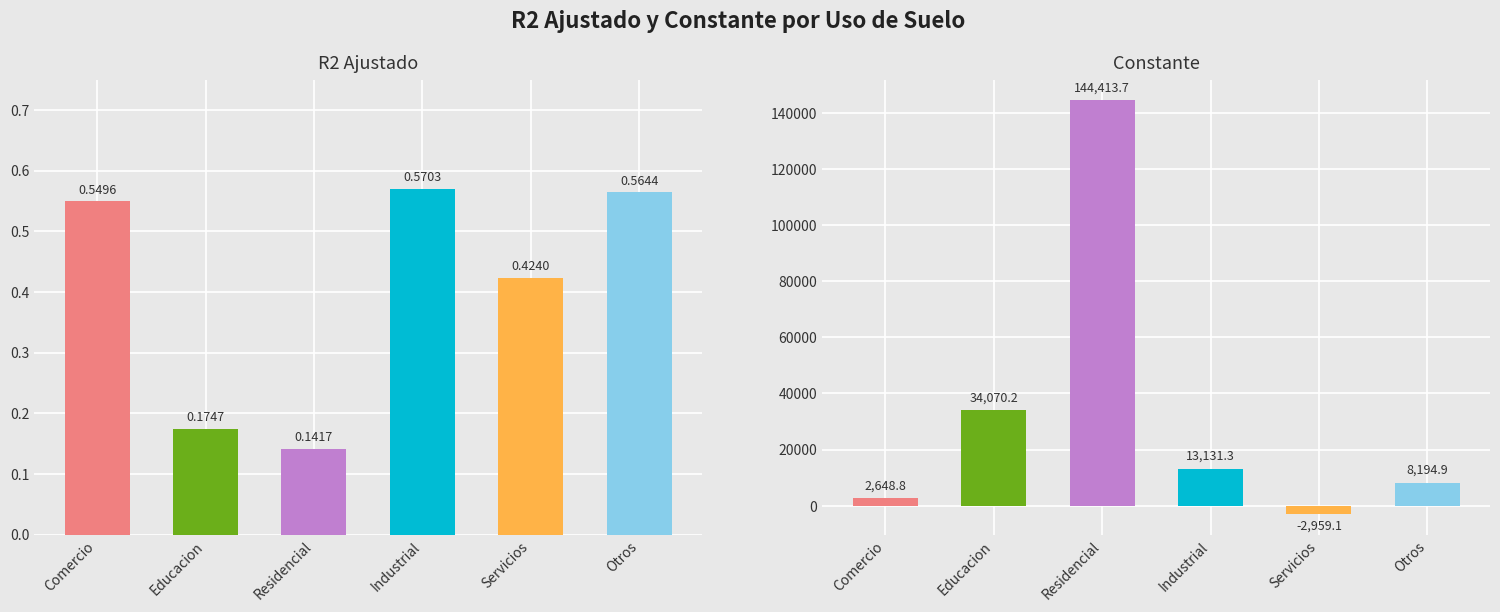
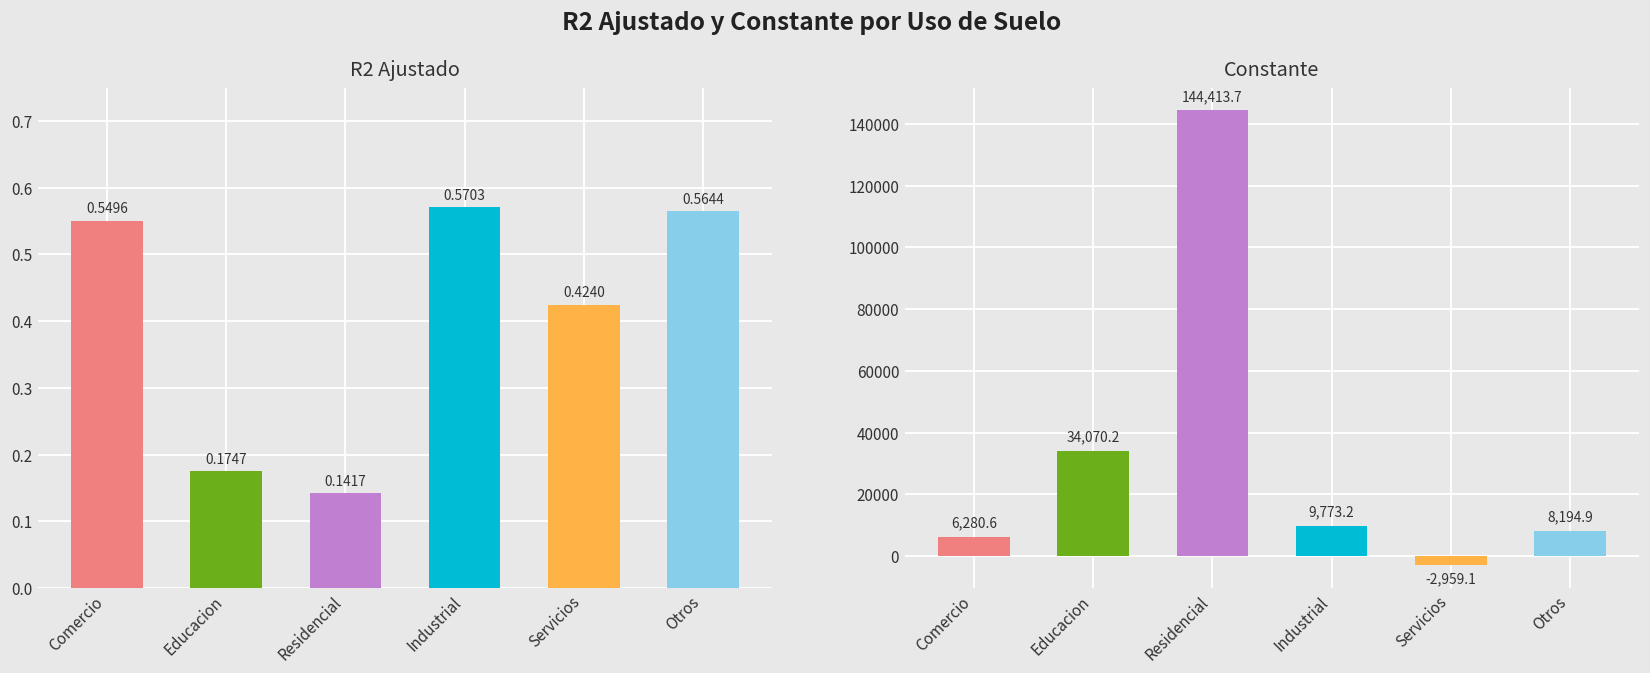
Constante, Comercio: 2,648.8 -> 6,280.6
Constante, Industrial: 13,131.3 -> 9,773.2
